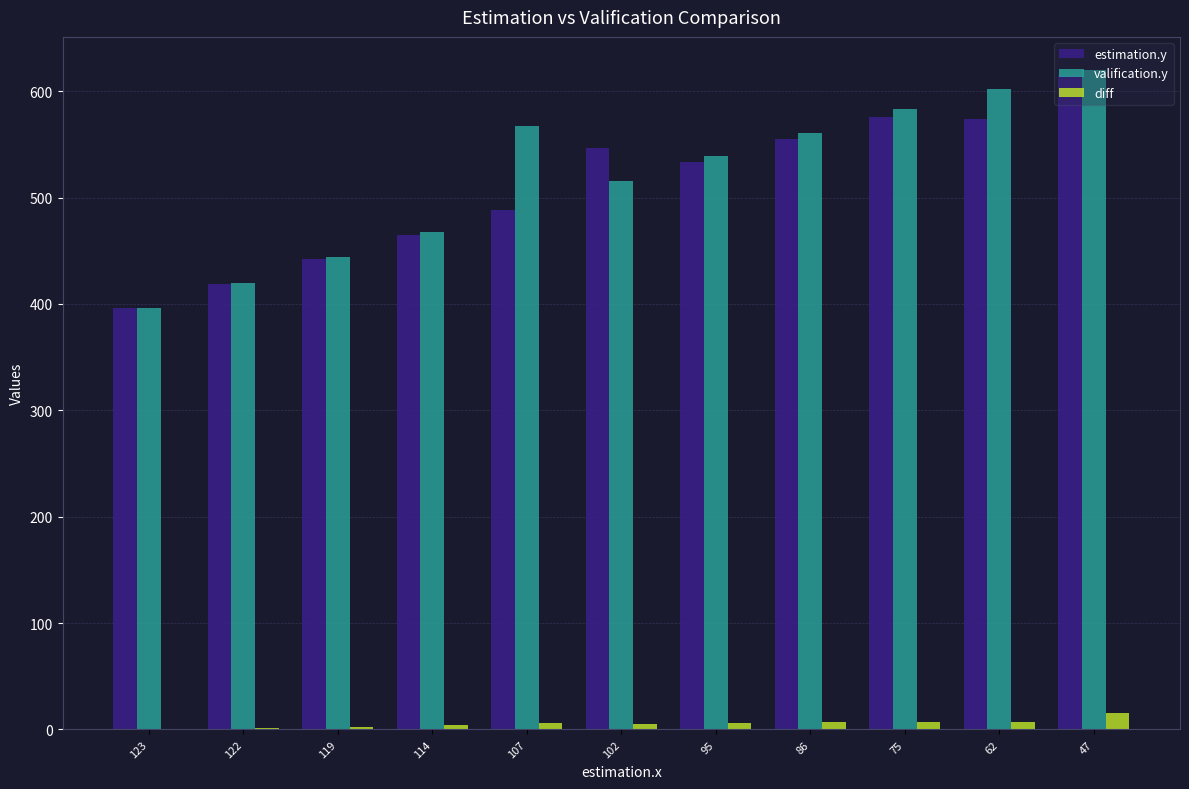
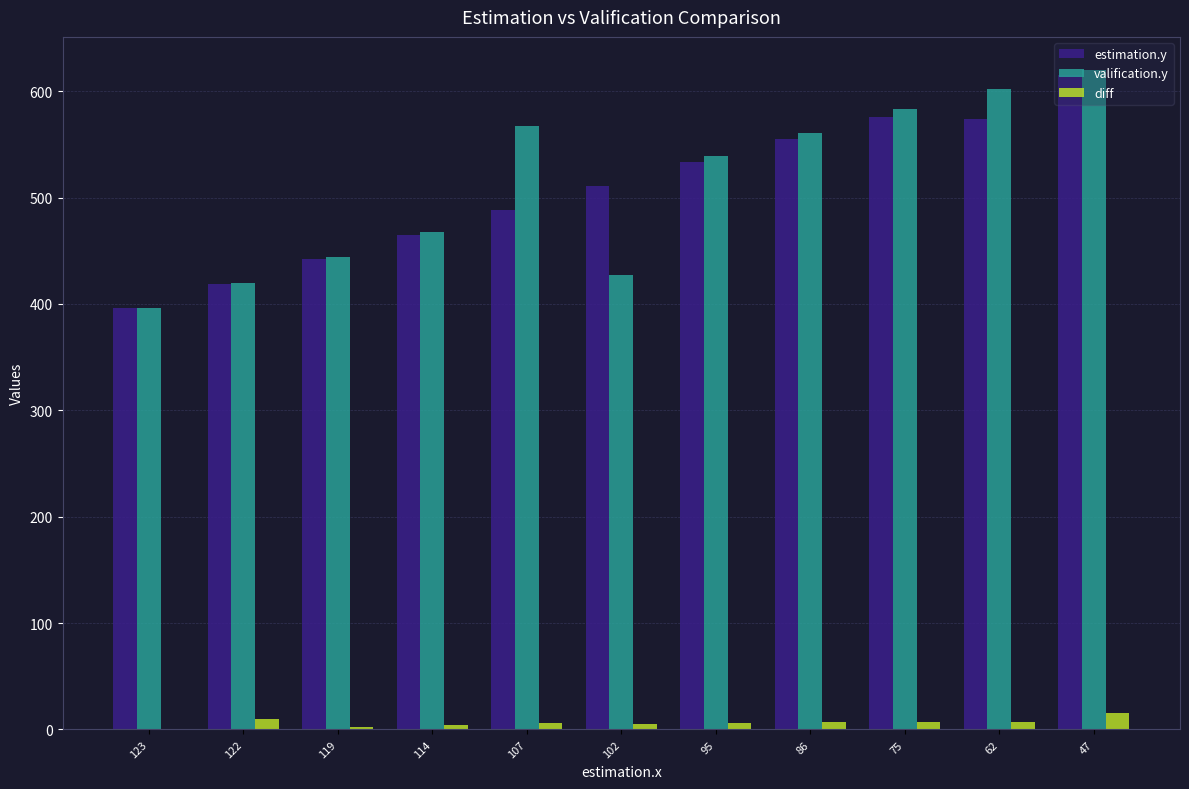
diff, 122: 1 -> 10
estimation.y, 102: 547 -> 511
valification.y, 102: 516 -> 427
